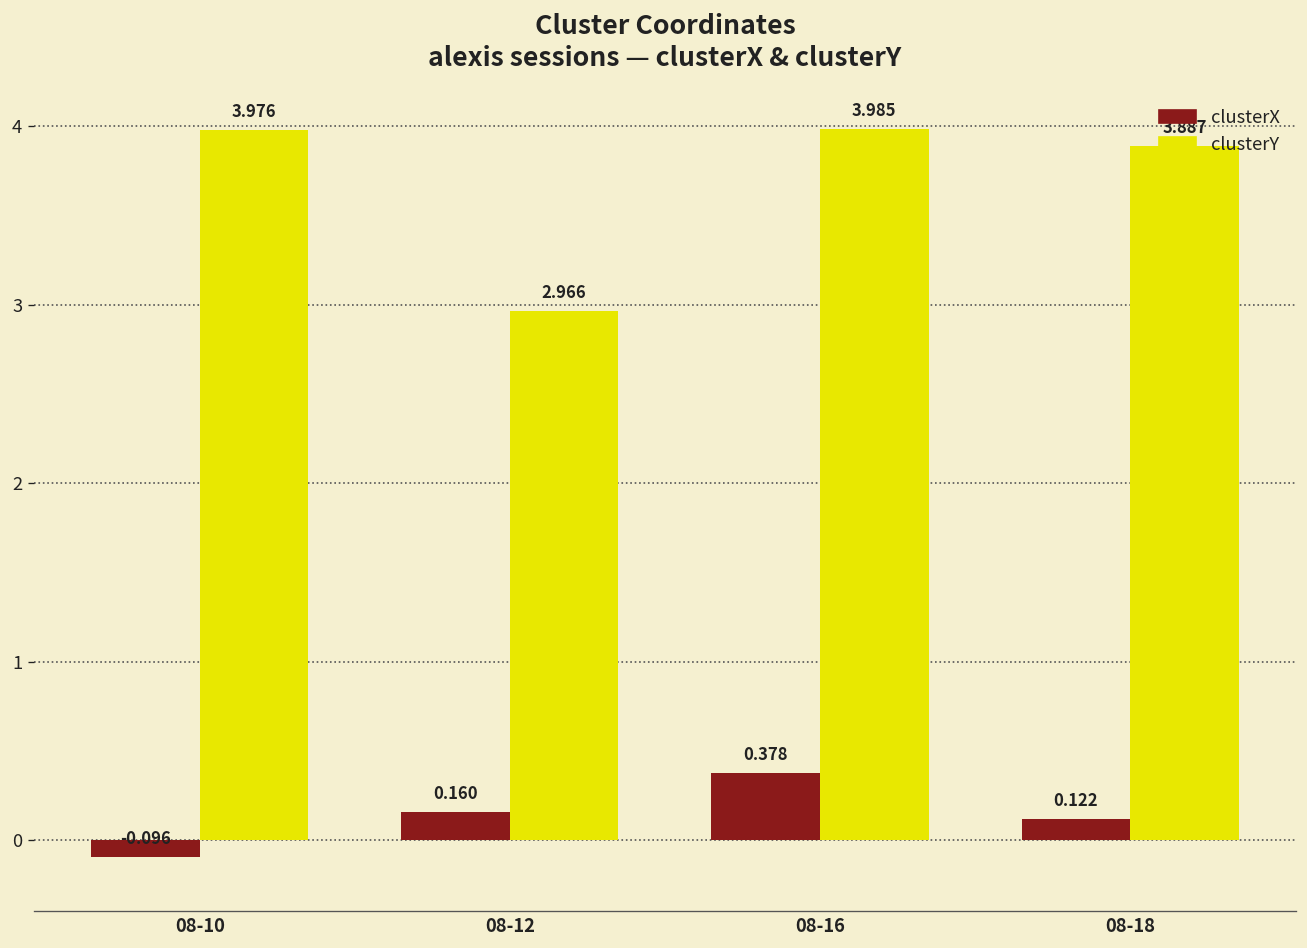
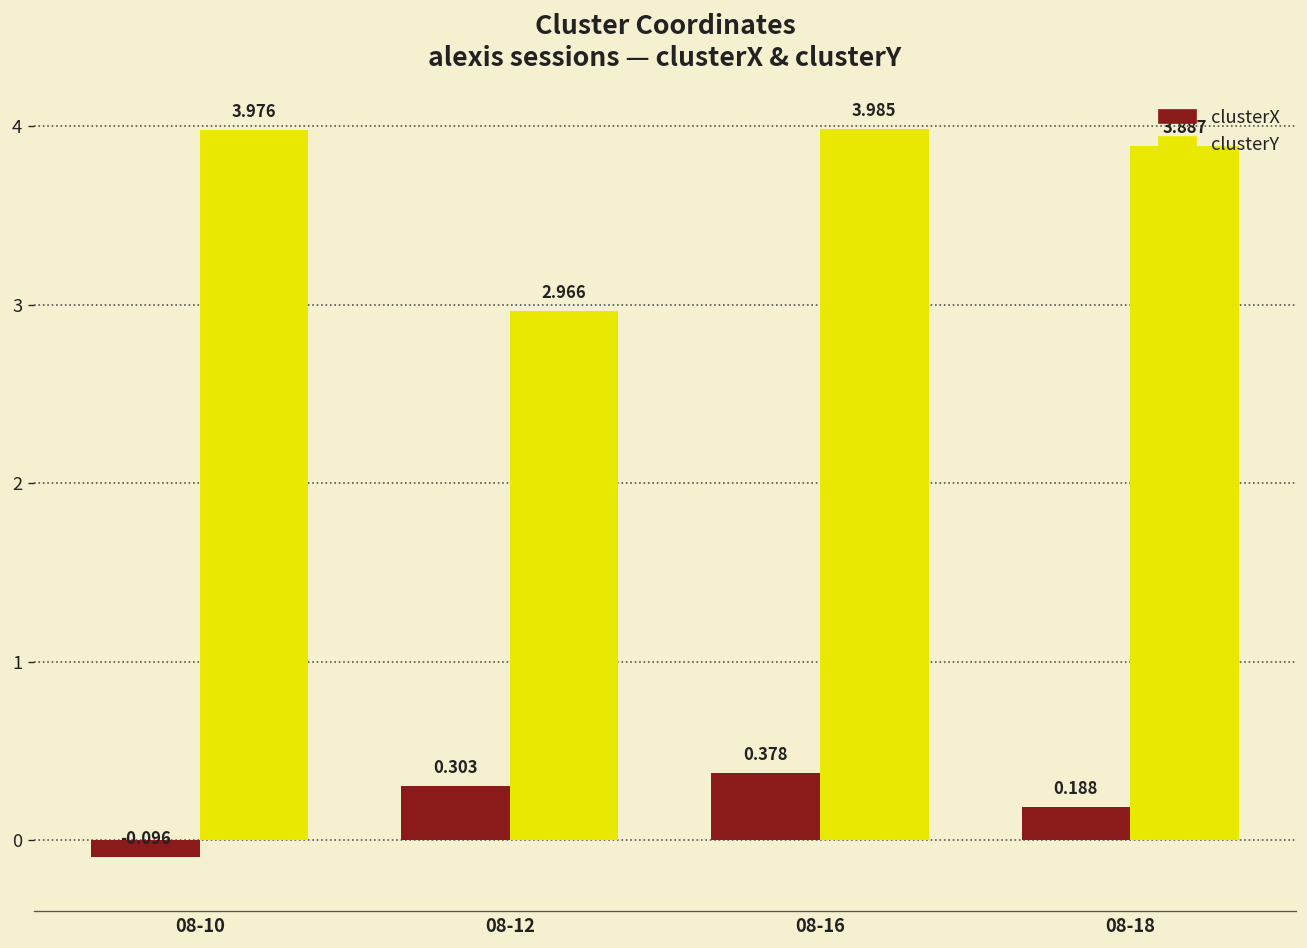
clusterX, 08-12: 0.160 -> 0.303
clusterX, 08-18: 0.122 -> 0.188
